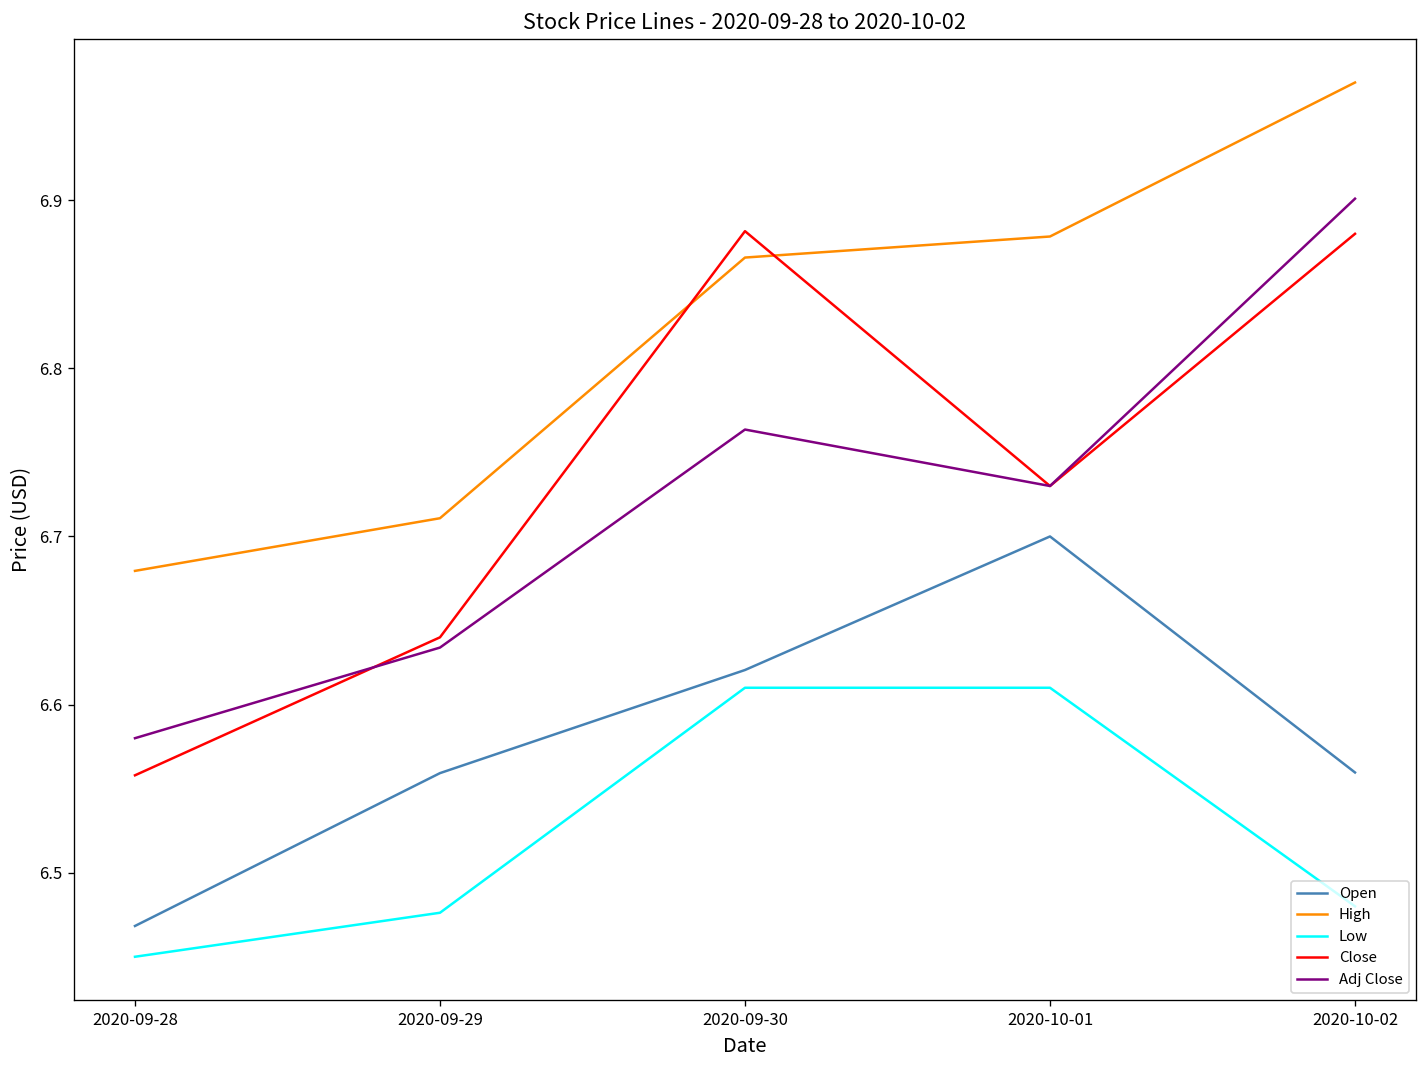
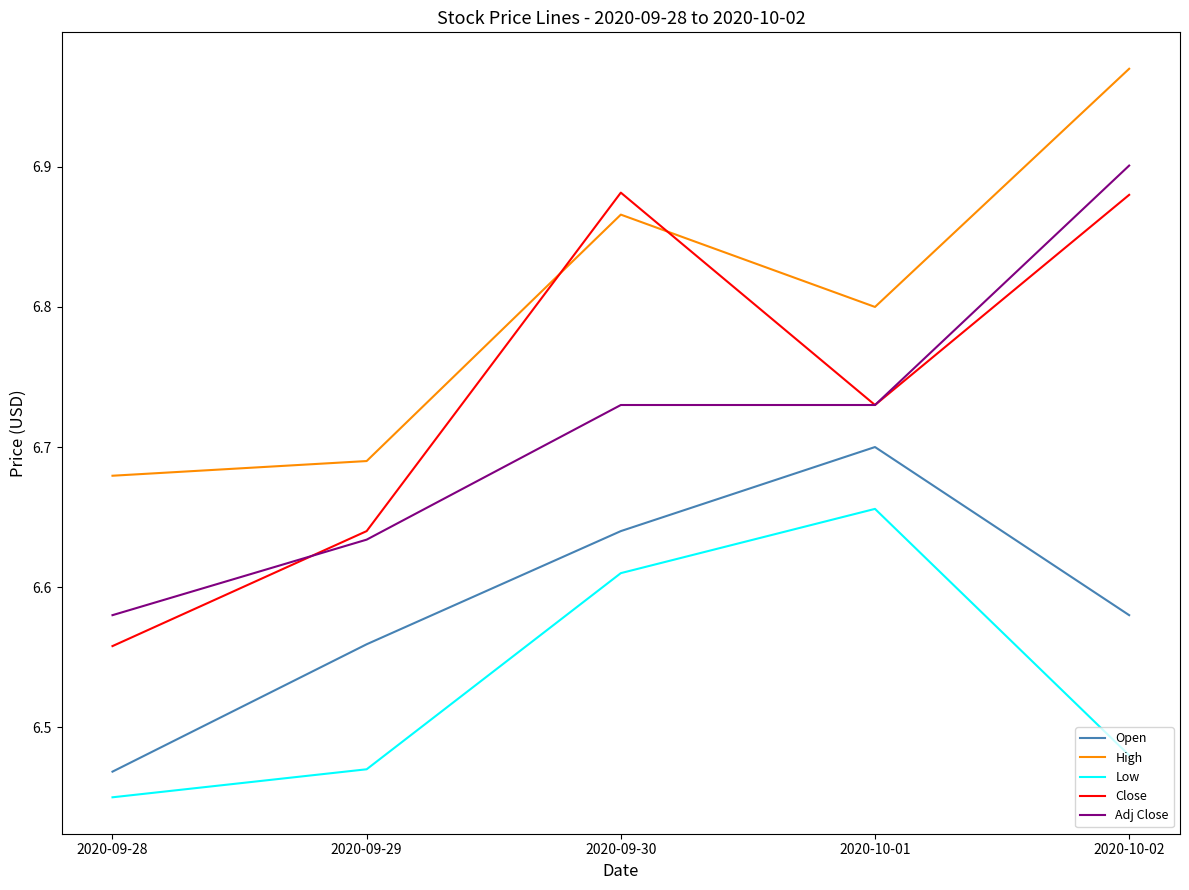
High, 2020-09-29: 6.711 -> 6.690
Low, 2020-09-29: 6.476 -> 6.470
Open, 2020-09-30: 6.621 -> 6.640
Adj Close, 2020-09-30: 6.764 -> 6.730
High, 2020-10-01: 6.878 -> 6.800
Low, 2020-10-01: 6.610 -> 6.656
Open, 2020-10-02: 6.560 -> 6.580
